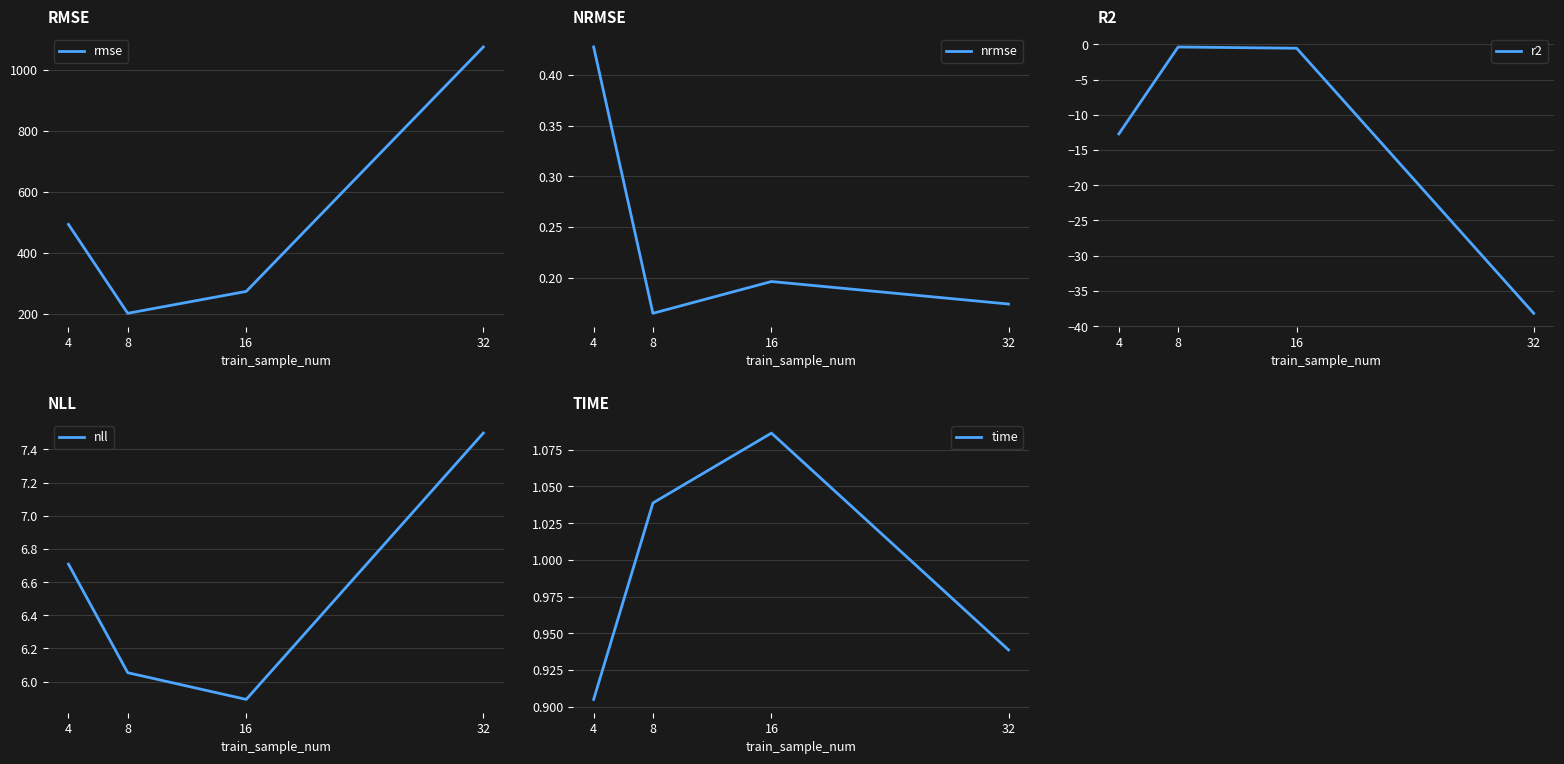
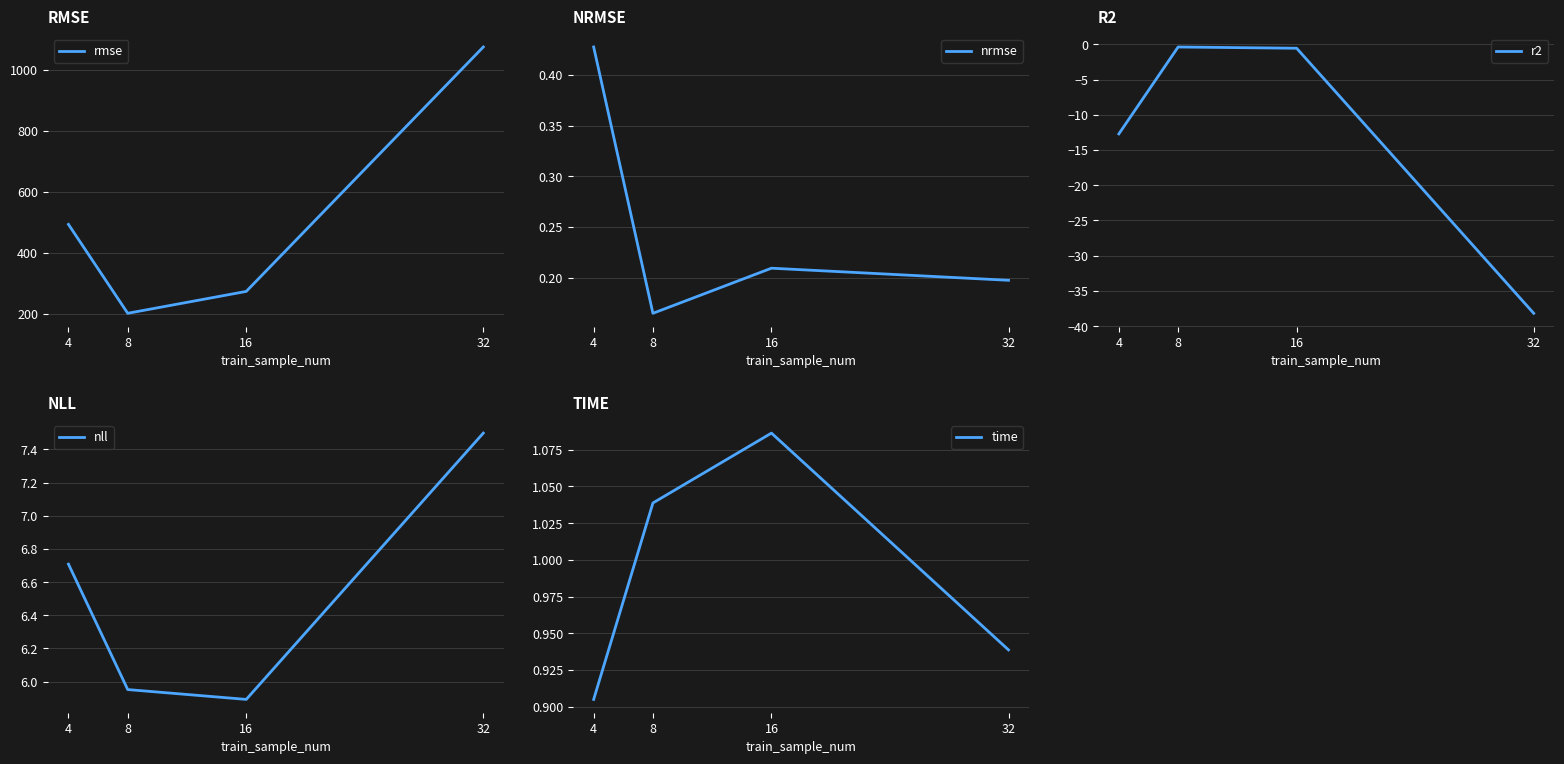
NRMSE, 16: 0.196 -> 0.209
NRMSE, 32: 0.174 -> 0.198
NLL, 8: 6.05 -> 5.95
